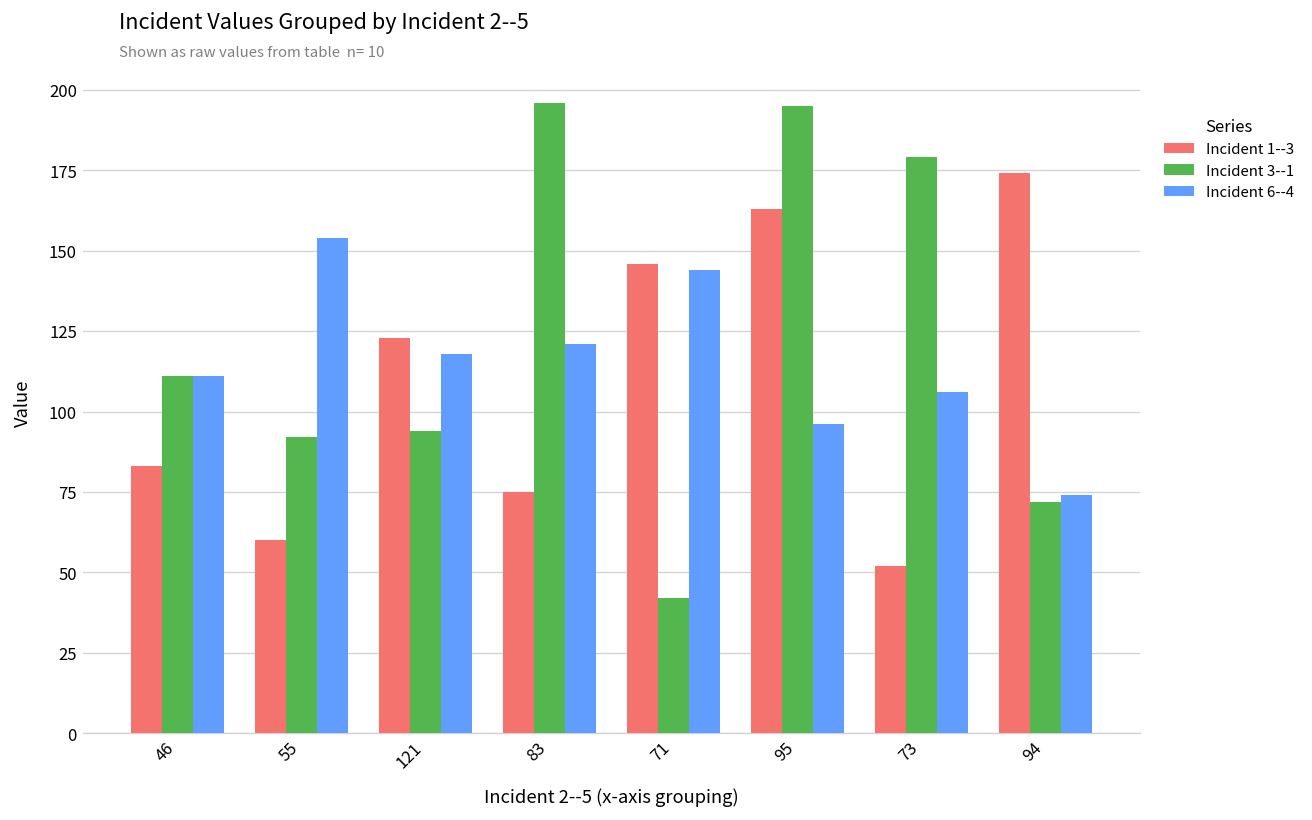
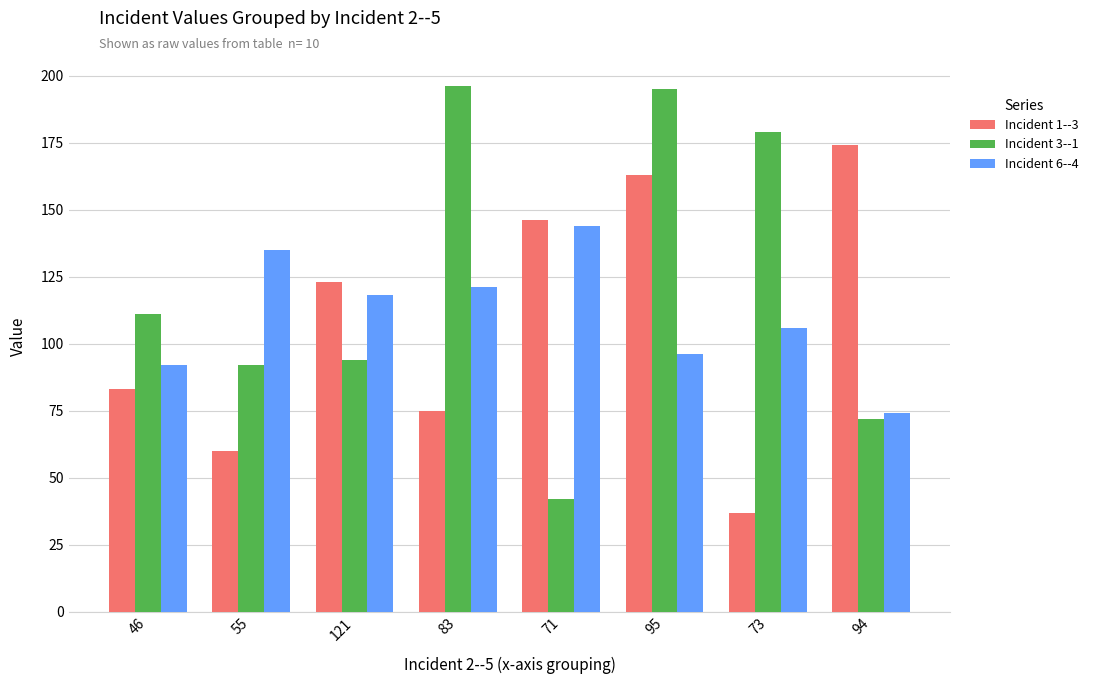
Incident 6--4, 46: 111 -> 92
Incident 6--4, 55: 154 -> 135
Incident 1--3, 73: 52 -> 37
